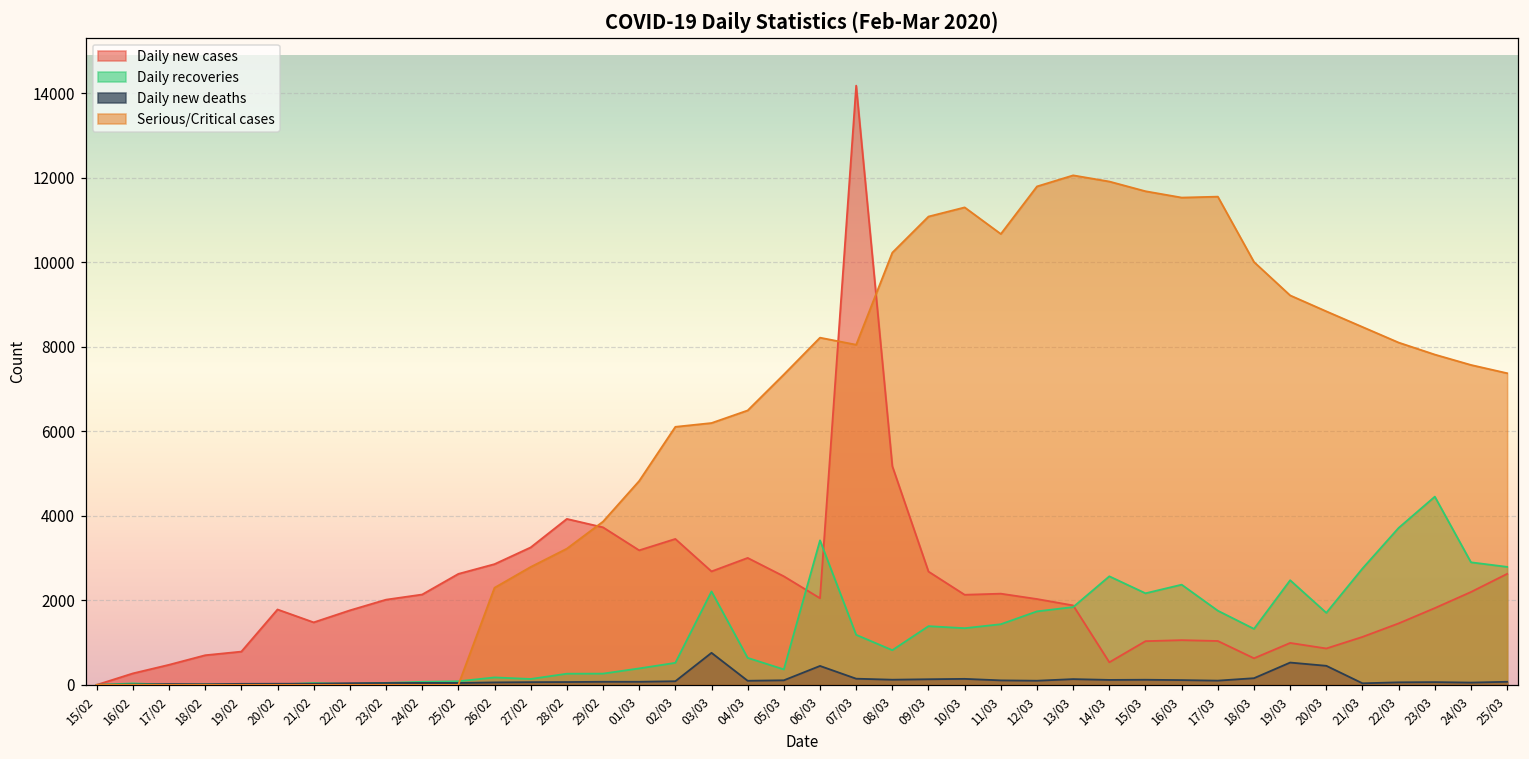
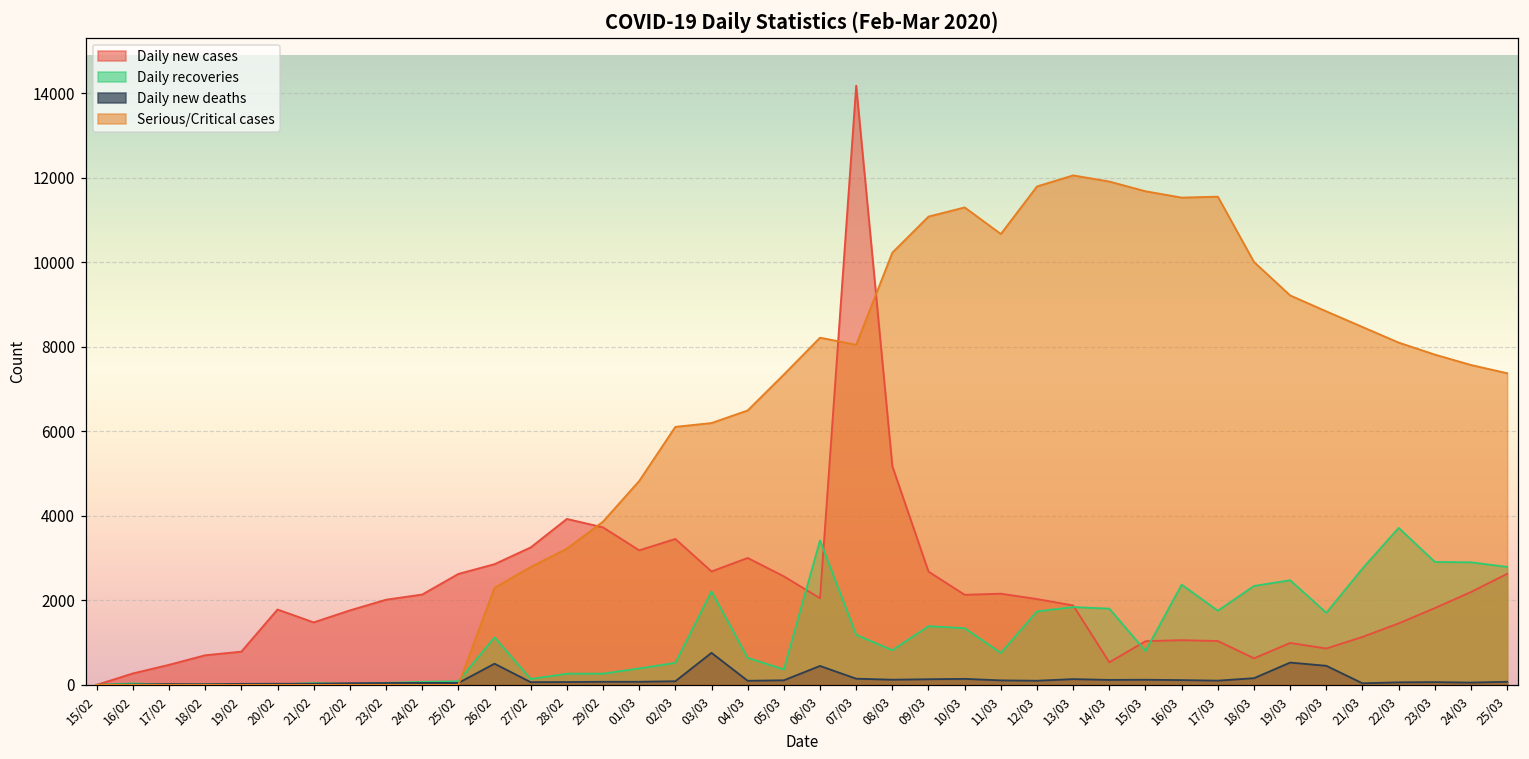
Daily recoveries, 26/02: 200 -> 1100
Daily new deaths, 26/02: 100 -> 500
Daily recoveries, 11/03: 1400 -> 800
Daily recoveries, 14/03: 2600 -> 1800
Daily recoveries, 15/03: 2200 -> 800
Daily recoveries, 18/03: 1300 -> 2300
Daily recoveries, 23/03: 4500 -> 2900
